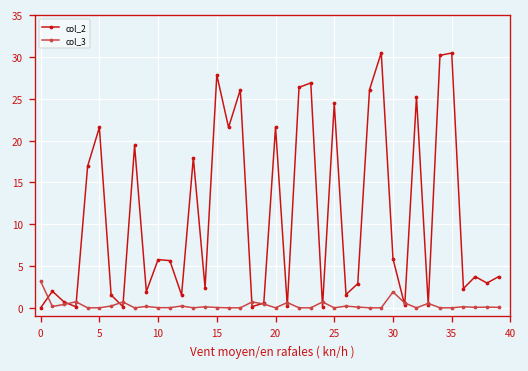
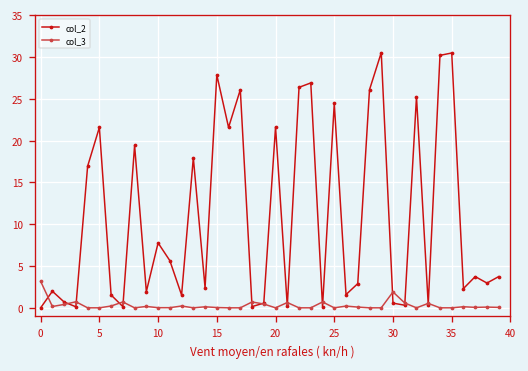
col_2, 10: 6 -> 8
col_2, 30: 6 -> 1
